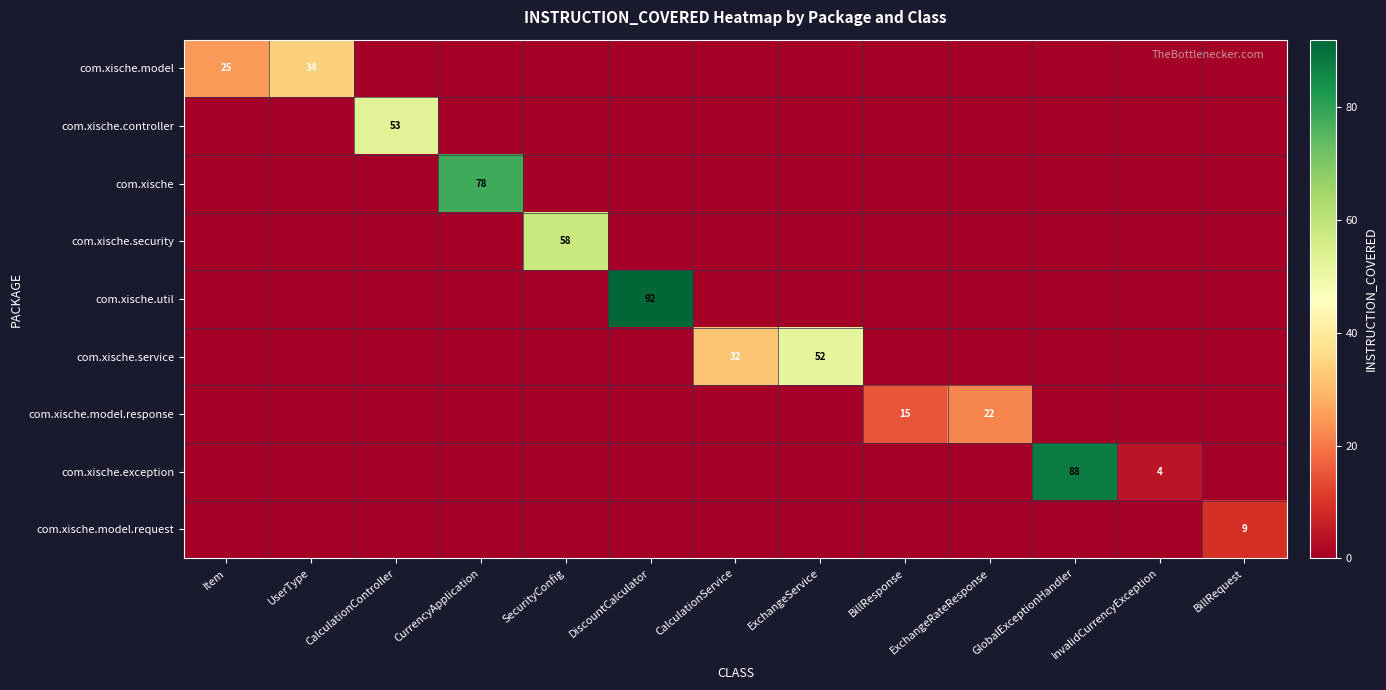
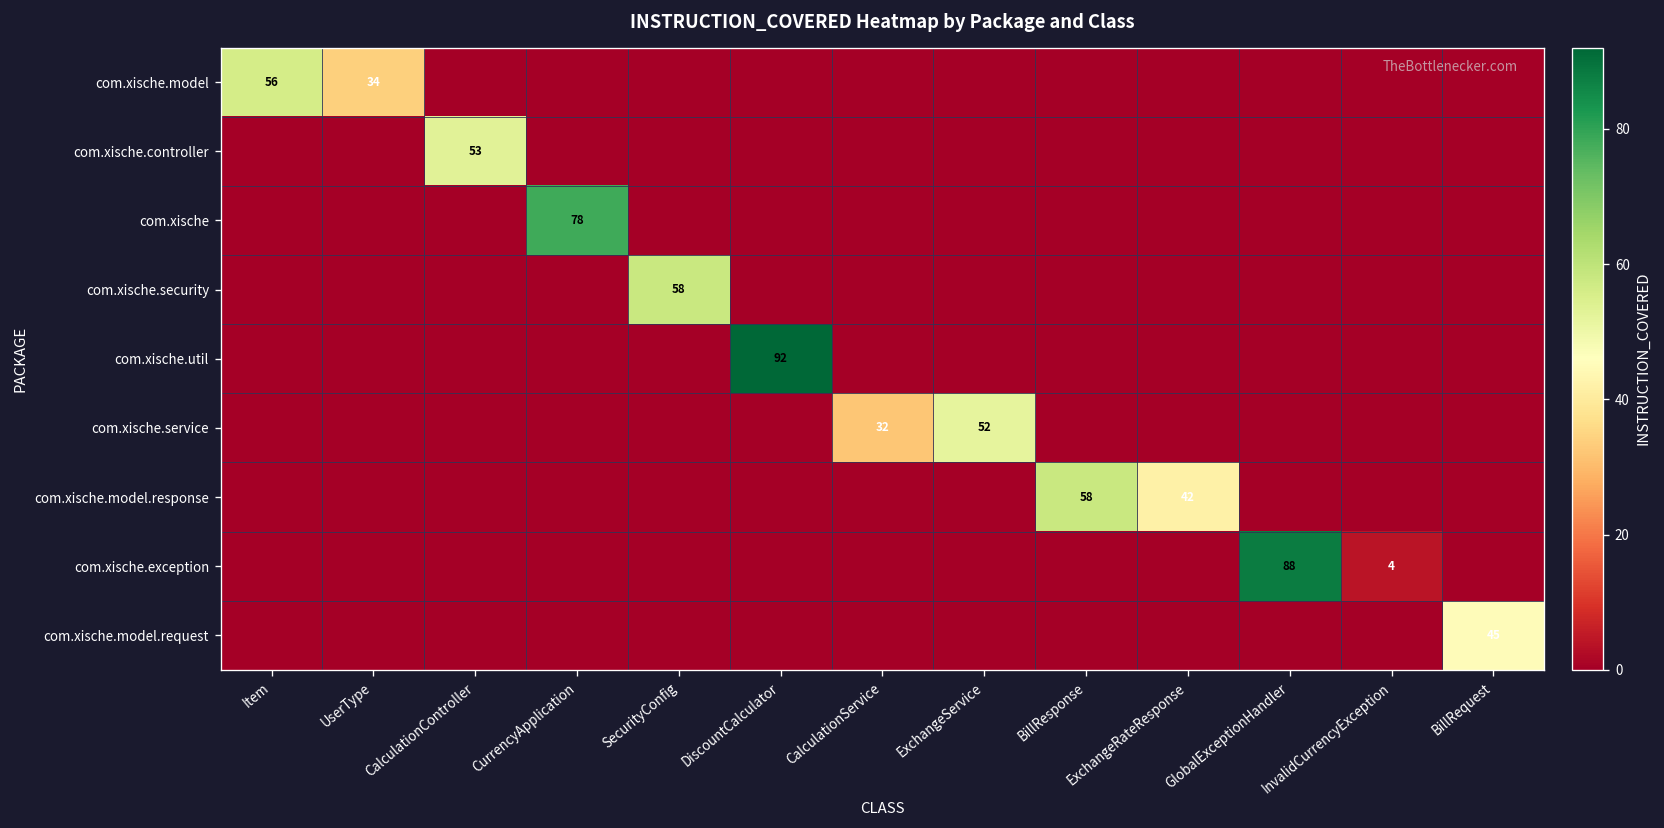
com.xische.model, Item: 25 -> 56
com.xische.model.response, BillResponse: 15 -> 58
com.xische.model.response, ExchangeRateResponse: 22 -> 42
com.xische.model.request, BillRequest: 9 -> 45
